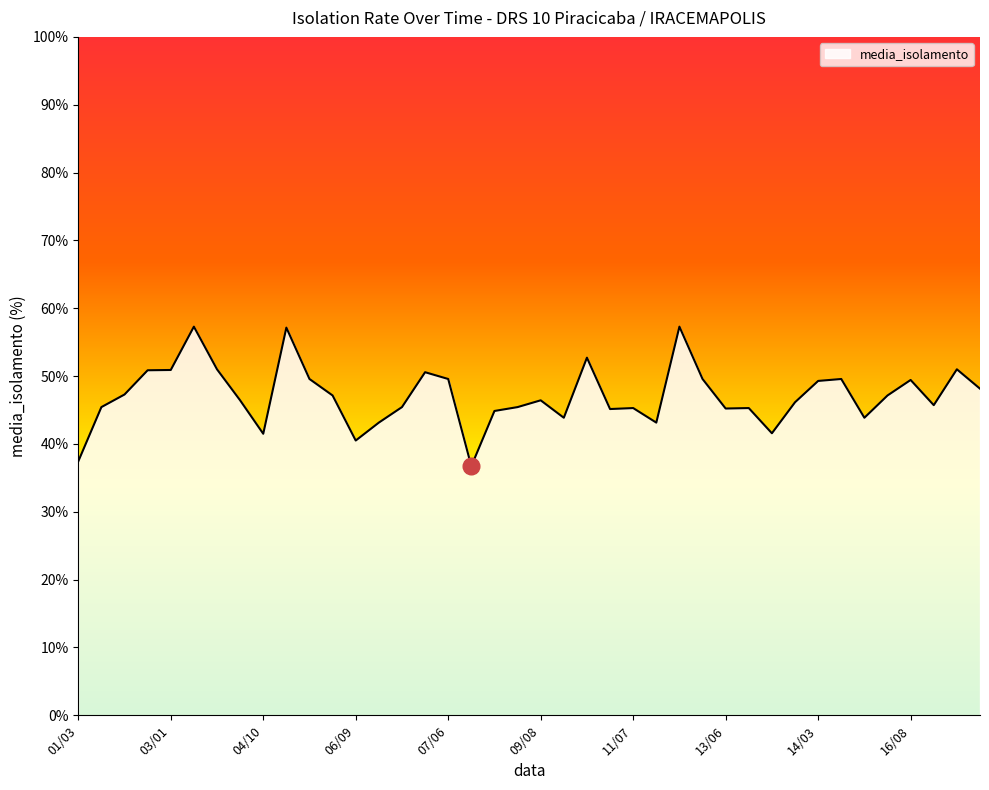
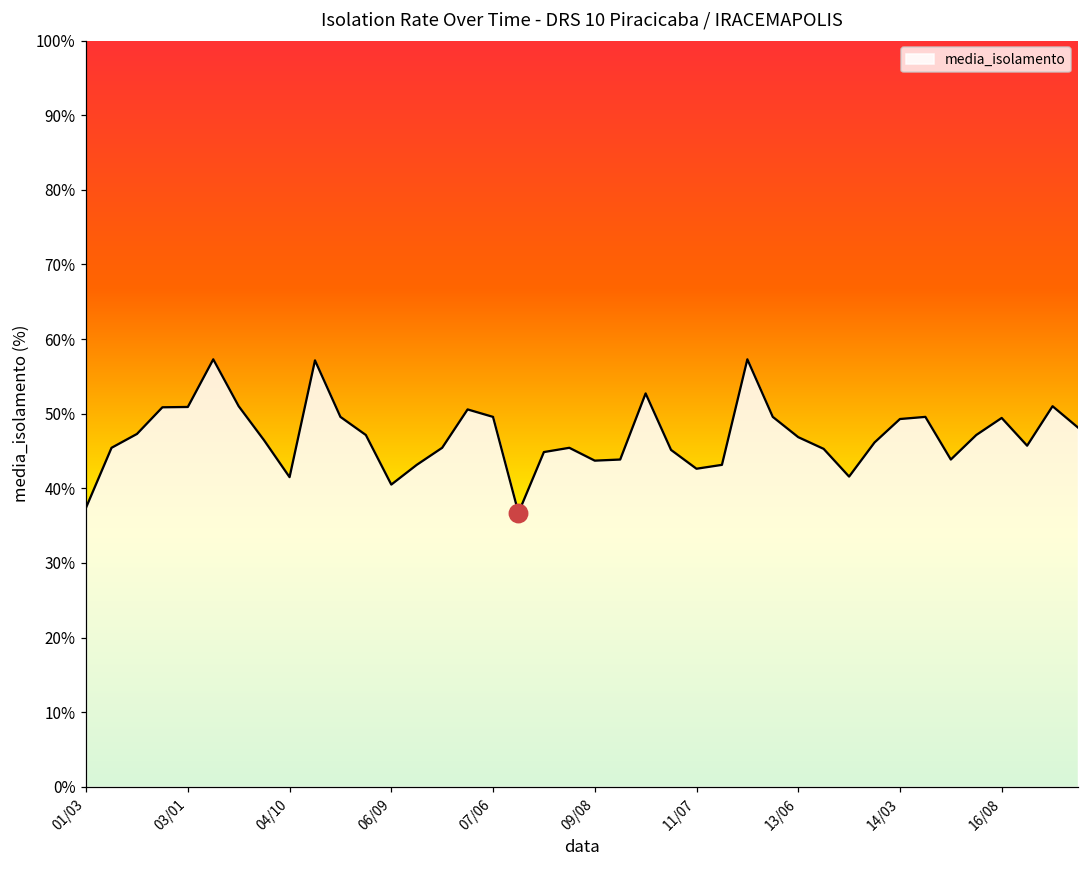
media_isolamento, 09/08: 46% -> 44%
media_isolamento, 11/07: 45% -> 43%
media_isolamento, 13/06: 45% -> 47%
